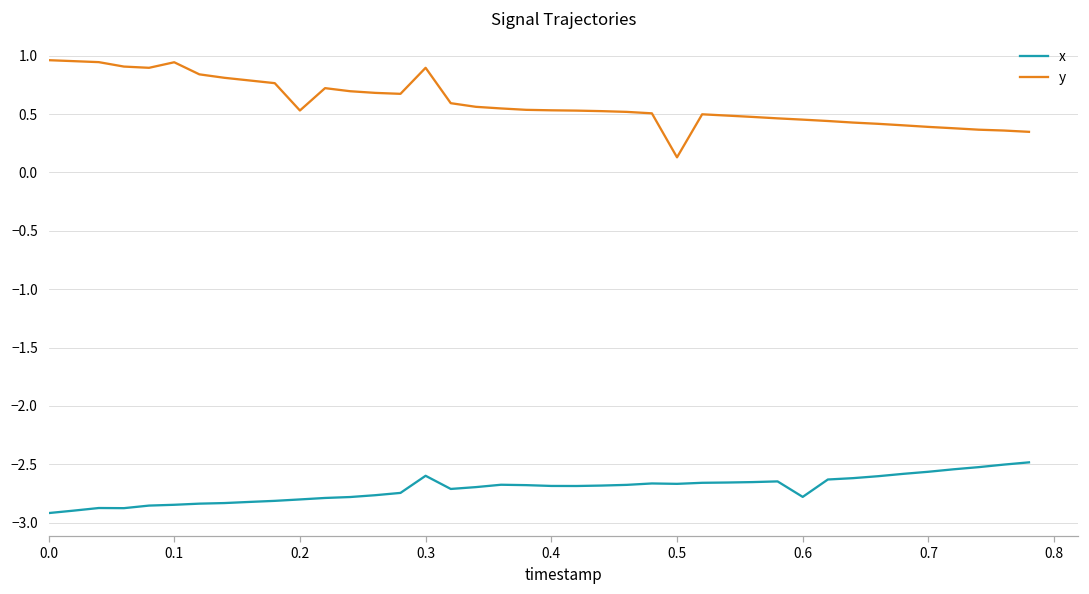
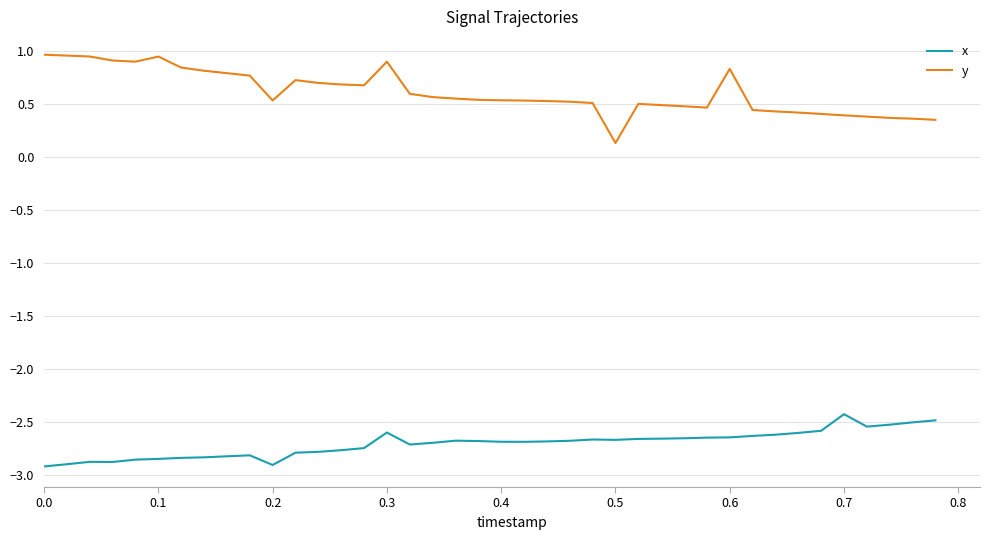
x, 0.2: -2.80 -> -2.90
x, 0.6: -2.78 -> -2.64
y, 0.6: 0.45 -> 0.83
x, 0.7: -2.56 -> -2.42
